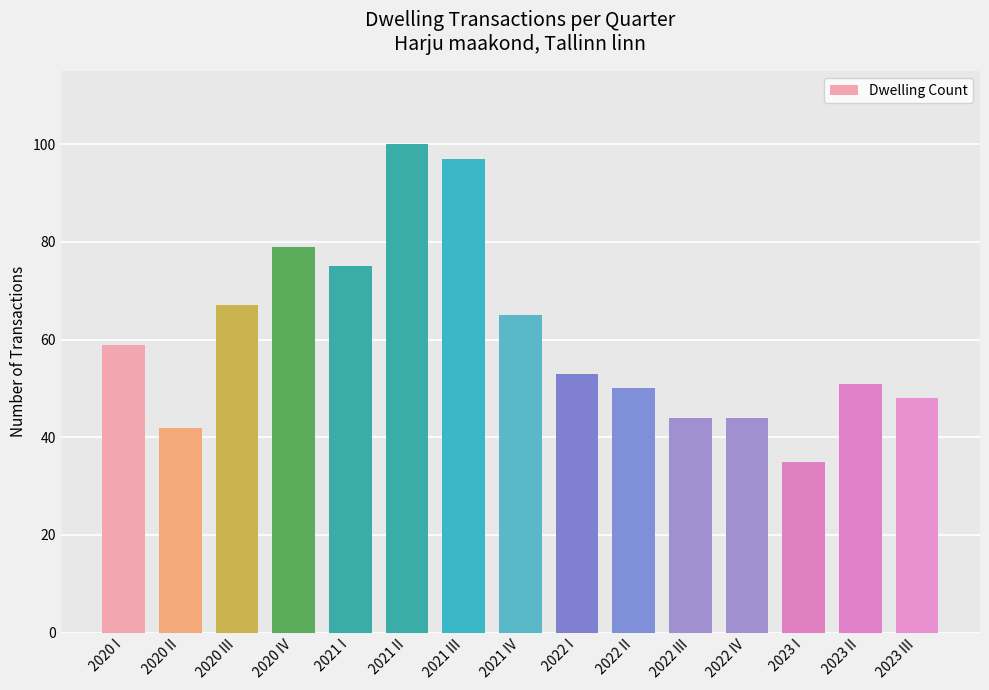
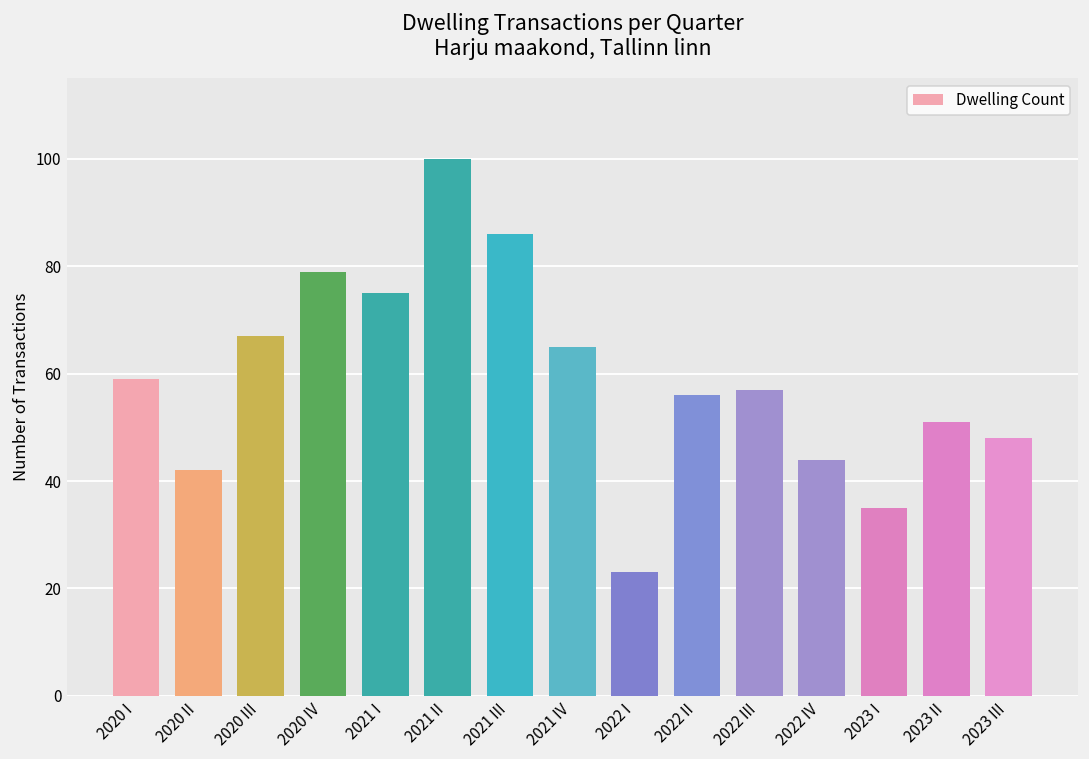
2021 III: 97 -> 86
2022 I: 53 -> 23
2022 II: 50 -> 56
2022 III: 44 -> 57
